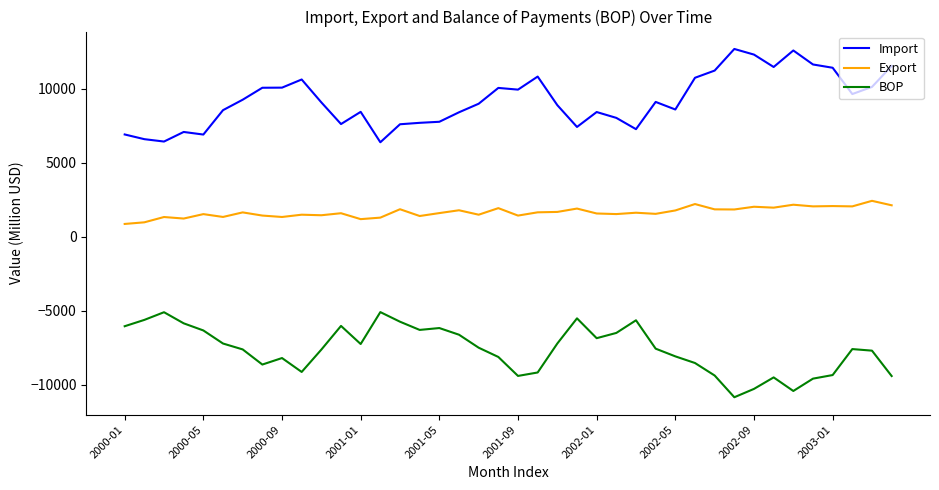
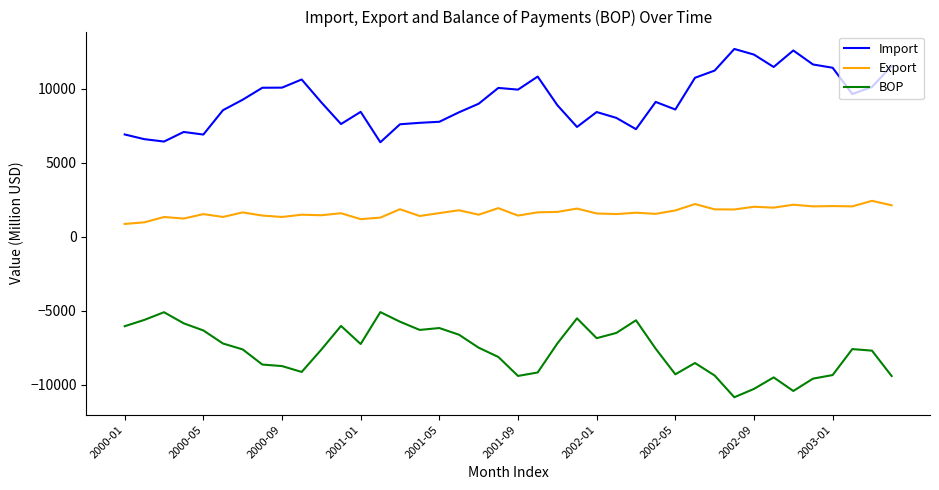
BOP, 2000-09: -8200 -> -8700
BOP, 2002-05: -8100 -> -9300
